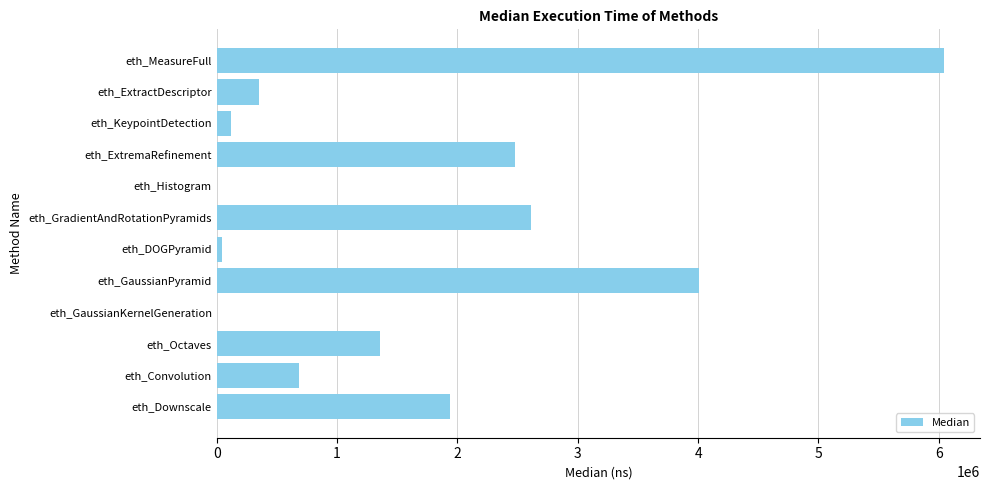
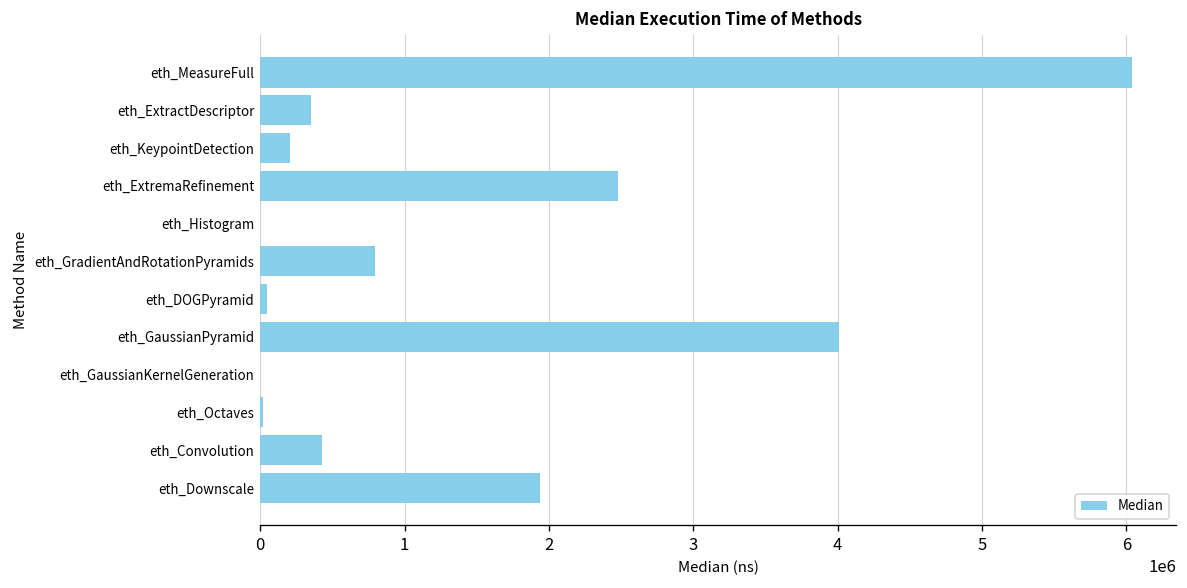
eth_KeypointDetection: 120000 -> 210000
eth_GradientAndRotationPyramids: 2610000 -> 800000
eth_Octaves: 1350000 -> 20000
eth_Convolution: 690000 -> 430000
